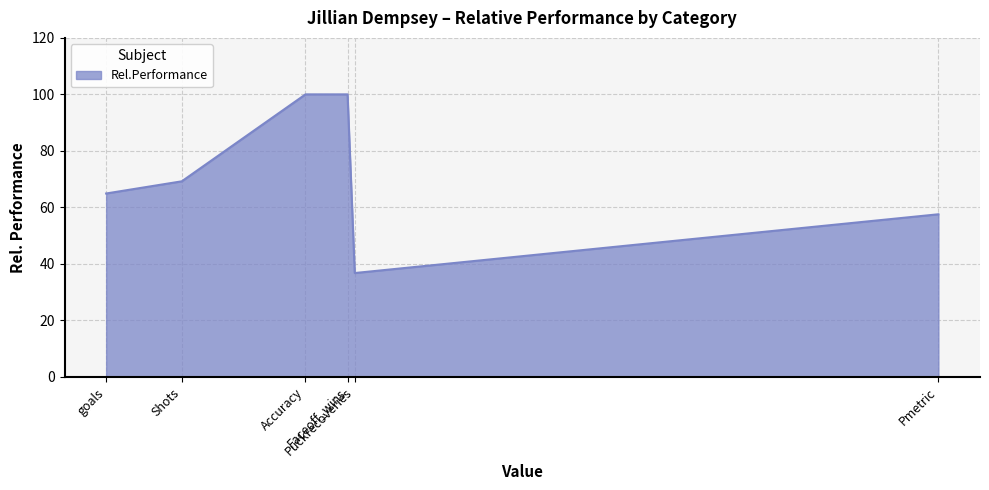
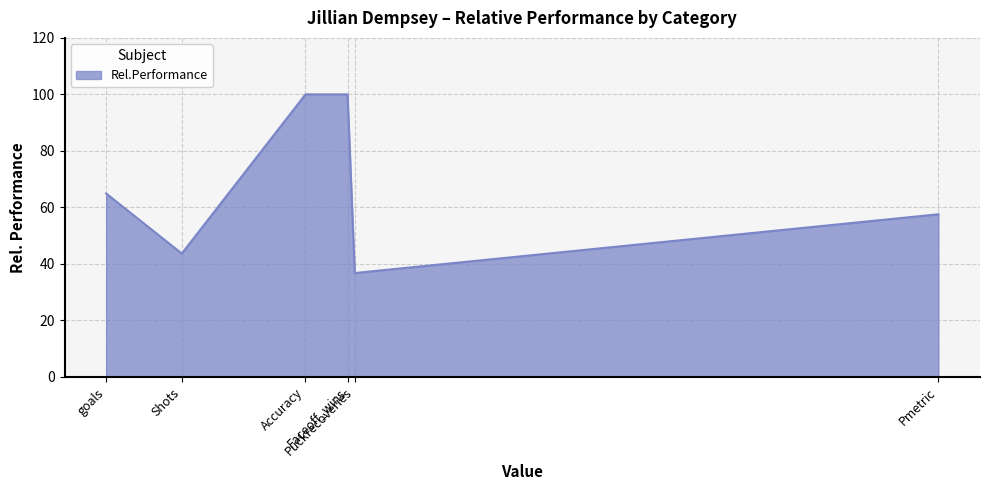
Shots: 69 -> 44
